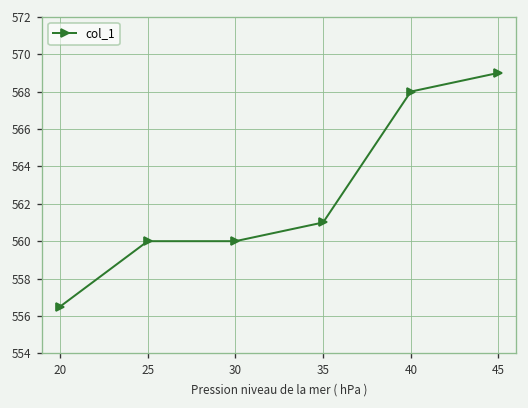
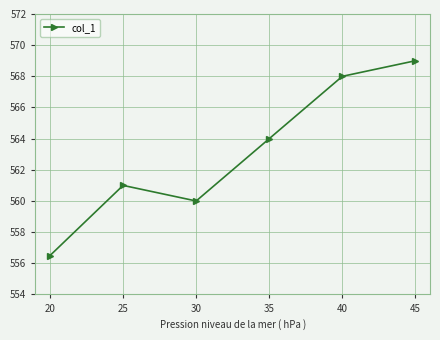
25: 560 -> 561
35: 561 -> 564
